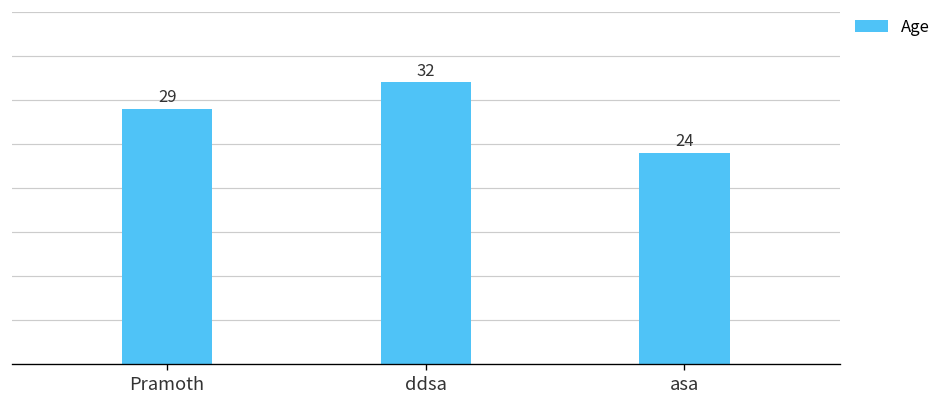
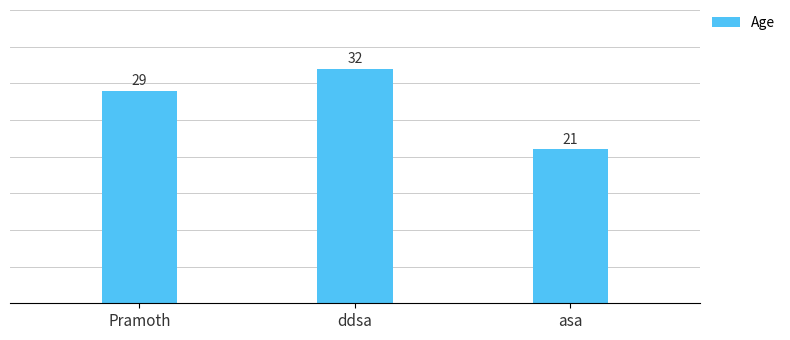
asa: 24 -> 21
